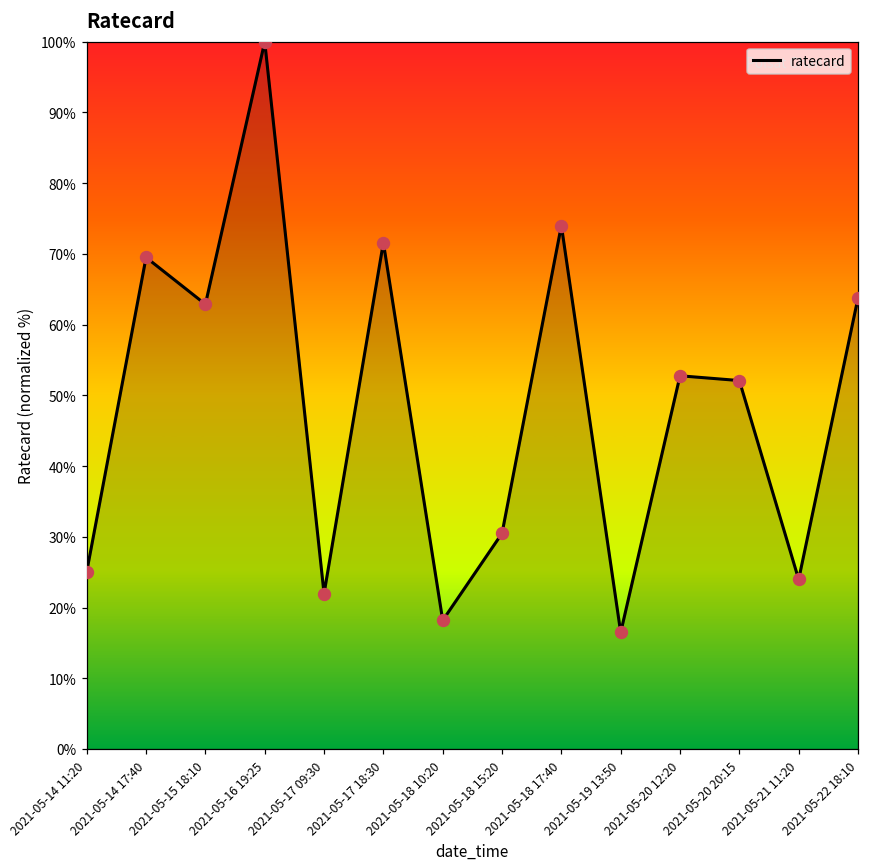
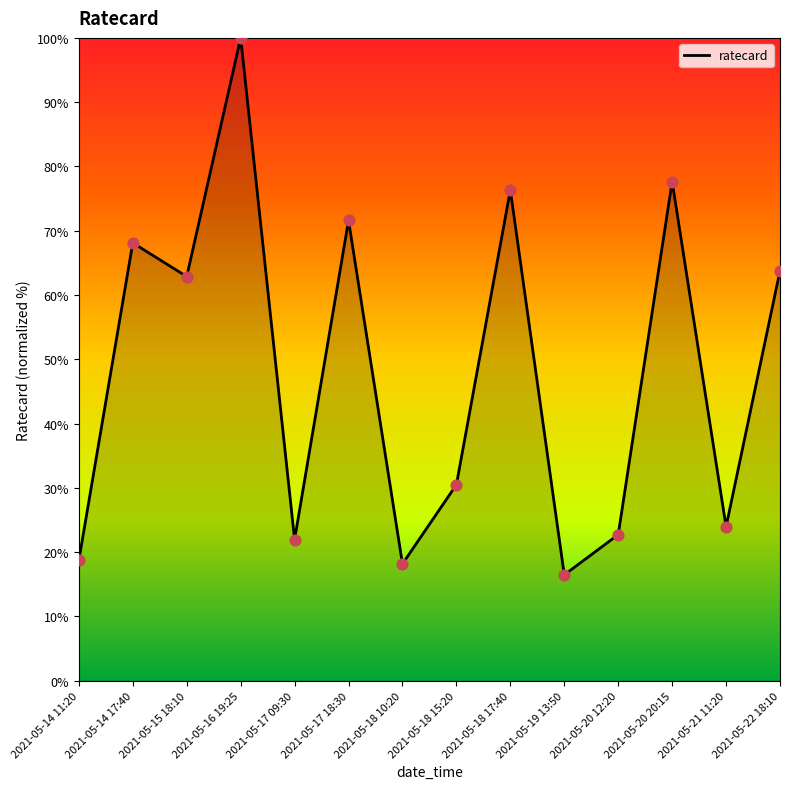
2021-05-14 11:20: 25% -> 19%
2021-05-14 17:40: 70% -> 68%
2021-05-18 17:40: 74% -> 76%
2021-05-20 12:20: 53% -> 23%
2021-05-20 20:15: 52% -> 78%
